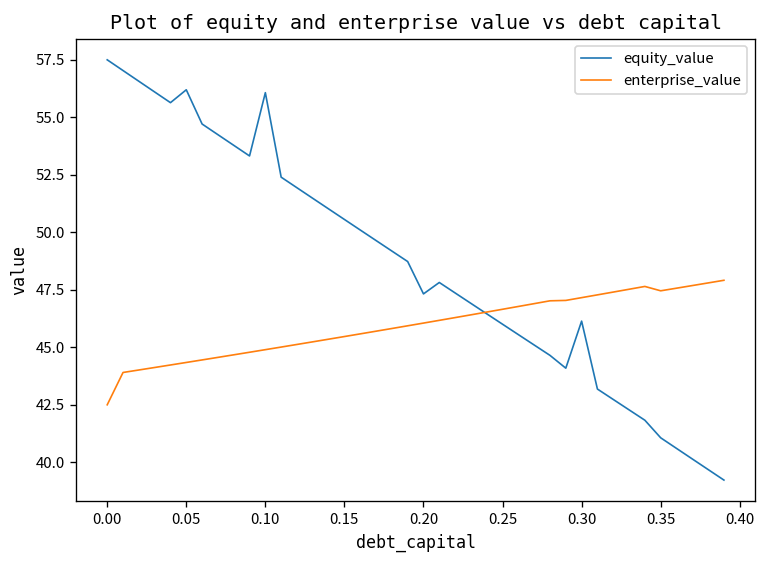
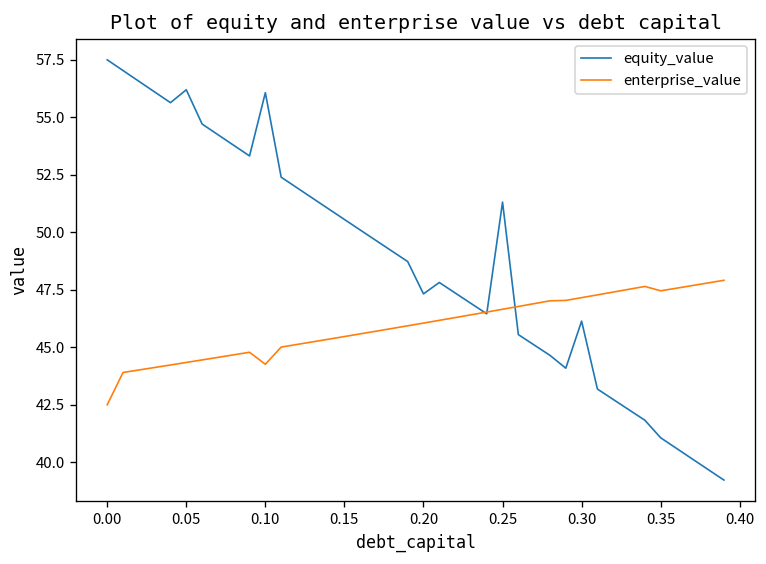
enterprise_value, 0.10: 44.9 -> 44.3
equity_value, 0.25: 46.0 -> 51.3
